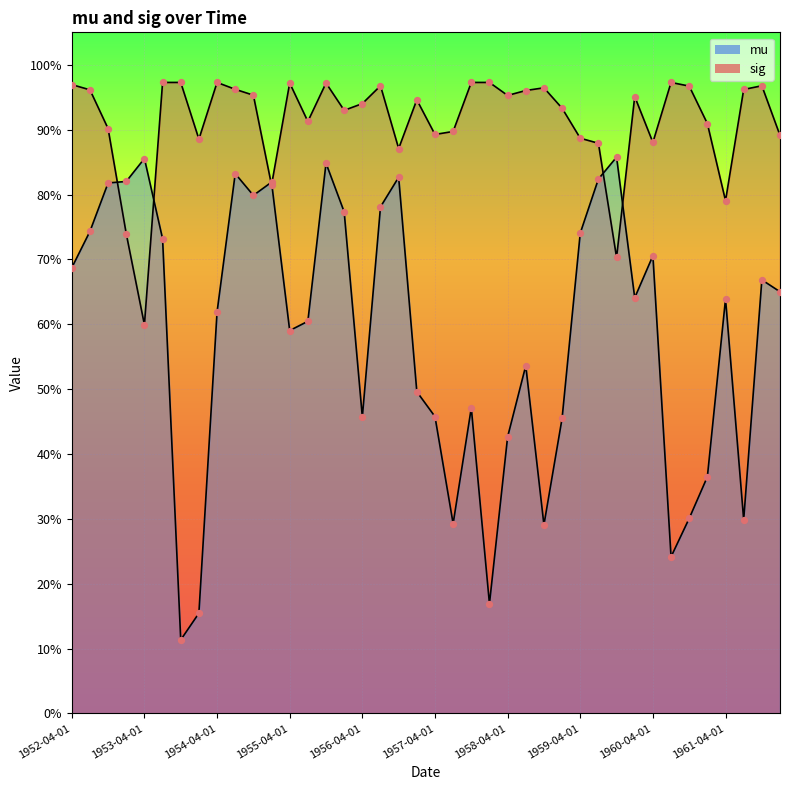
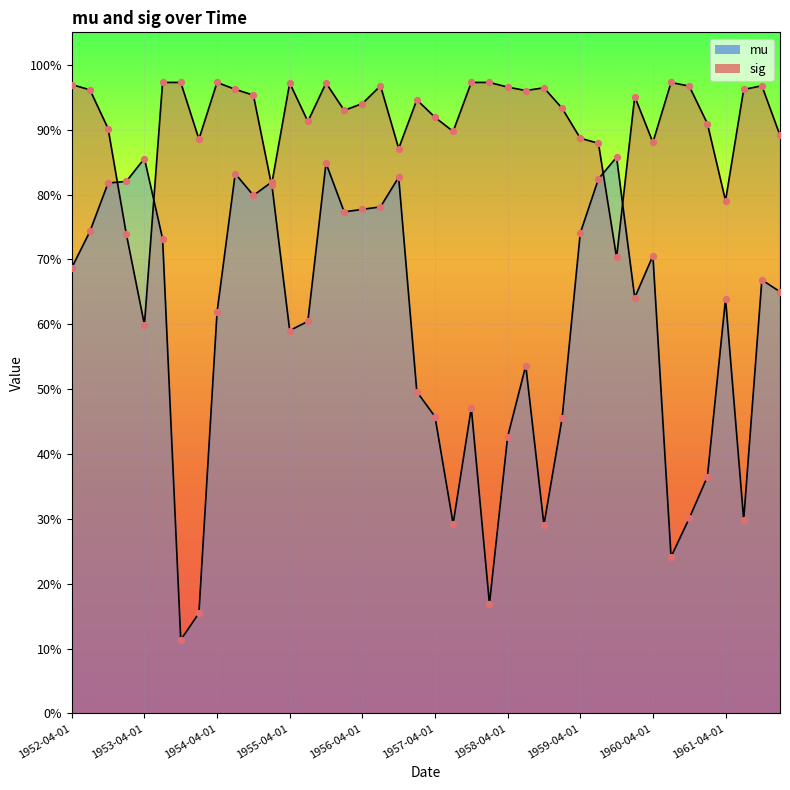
mu, 1956-04-01: 46% -> 78%
sig, 1957-04-01: 89% -> 92%
sig, 1958-04-01: 95% -> 97%
